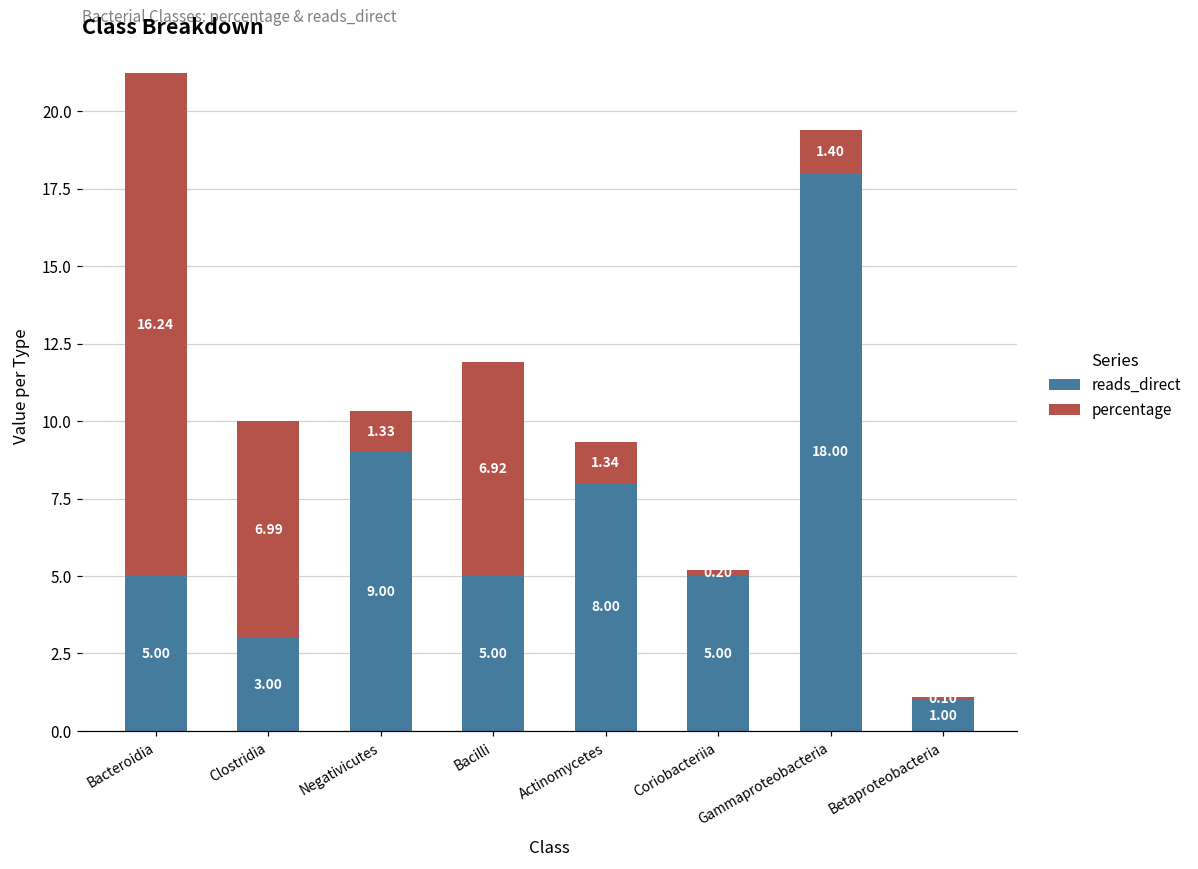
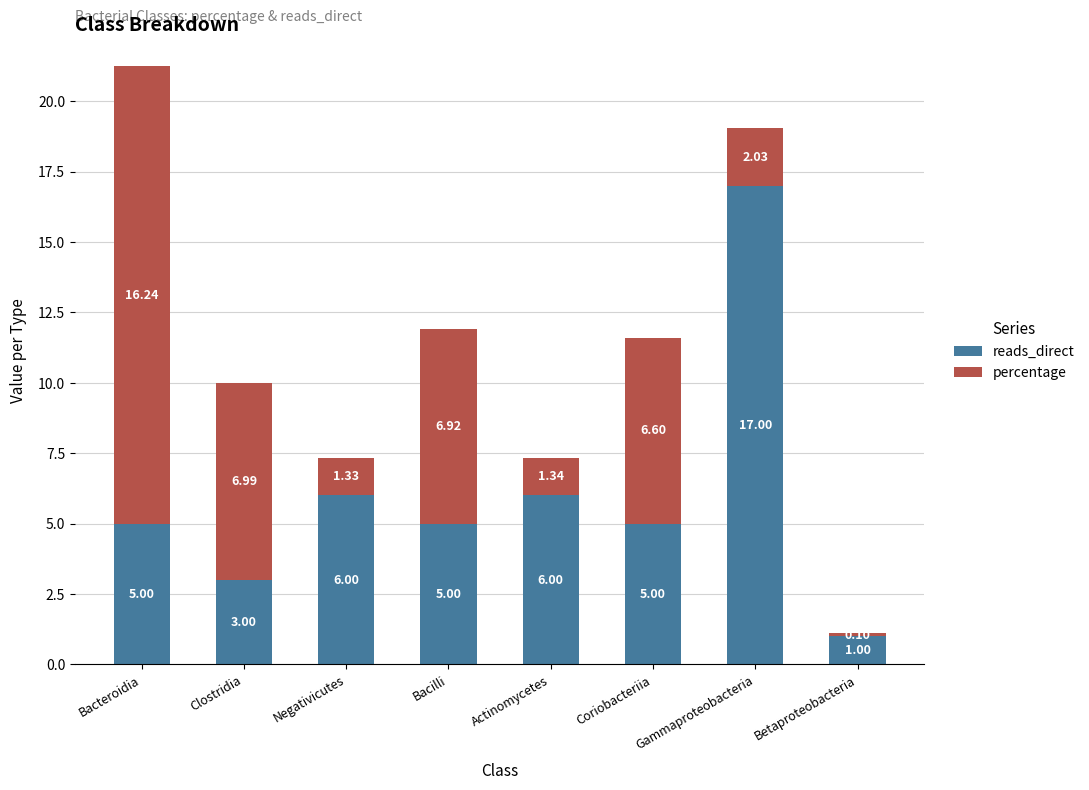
reads_direct, Negativicutes: 9.00 -> 6.00
reads_direct, Actinomycetes: 8.00 -> 6.00
percentage, Coriobacteriia: 0.20 -> 6.60
reads_direct, Gammaproteobacteria: 18.00 -> 17.00
percentage, Gammaproteobacteria: 1.40 -> 2.03
